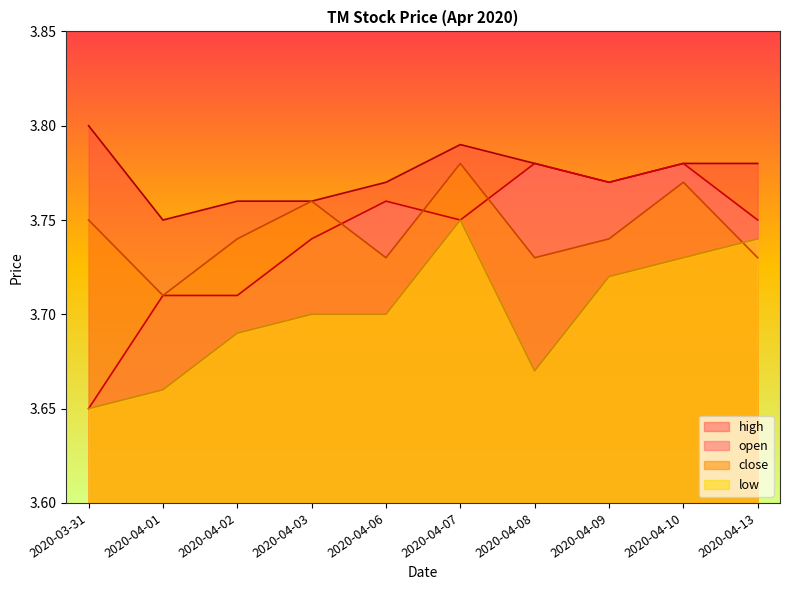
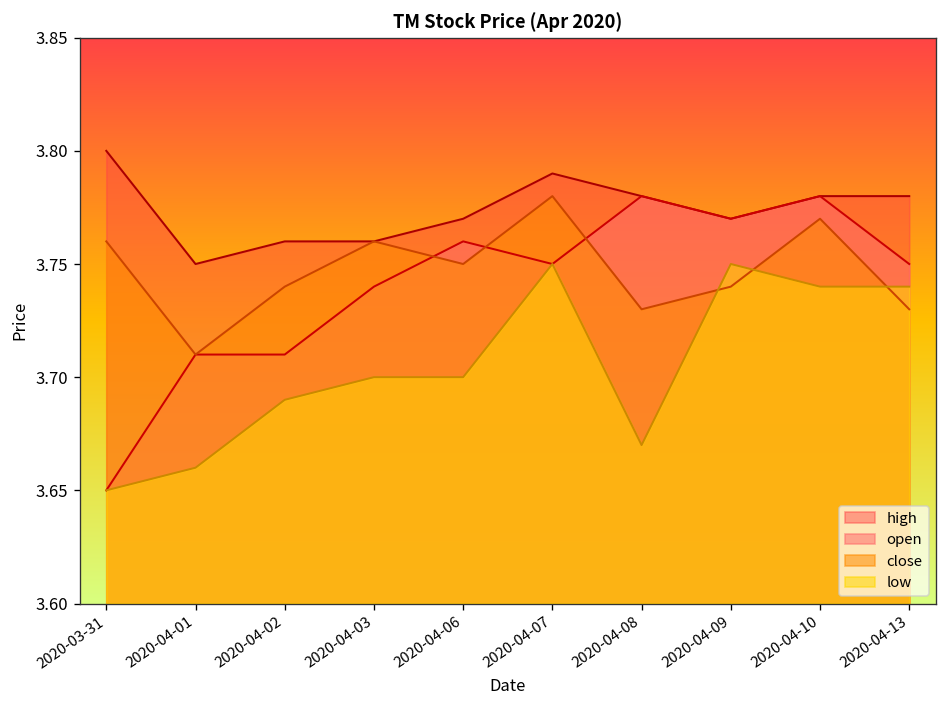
close, 2020-03-31: 3.75 -> 3.76
close, 2020-04-06: 3.73 -> 3.75
low, 2020-04-09: 3.72 -> 3.75
low, 2020-04-10: 3.73 -> 3.74
